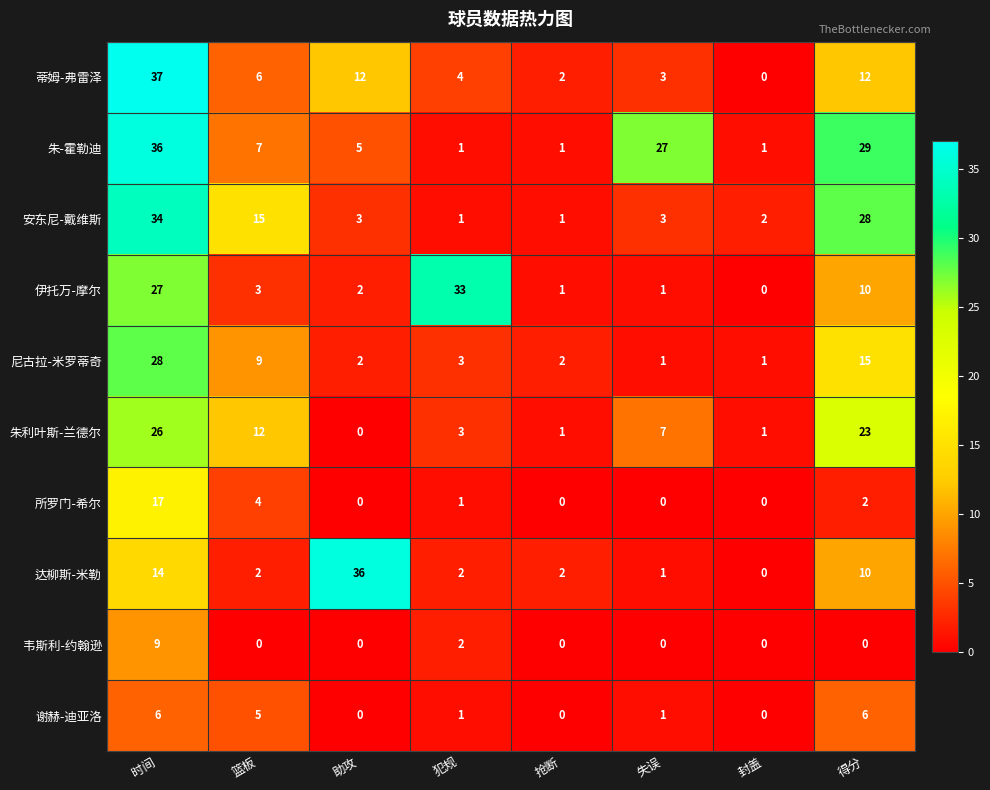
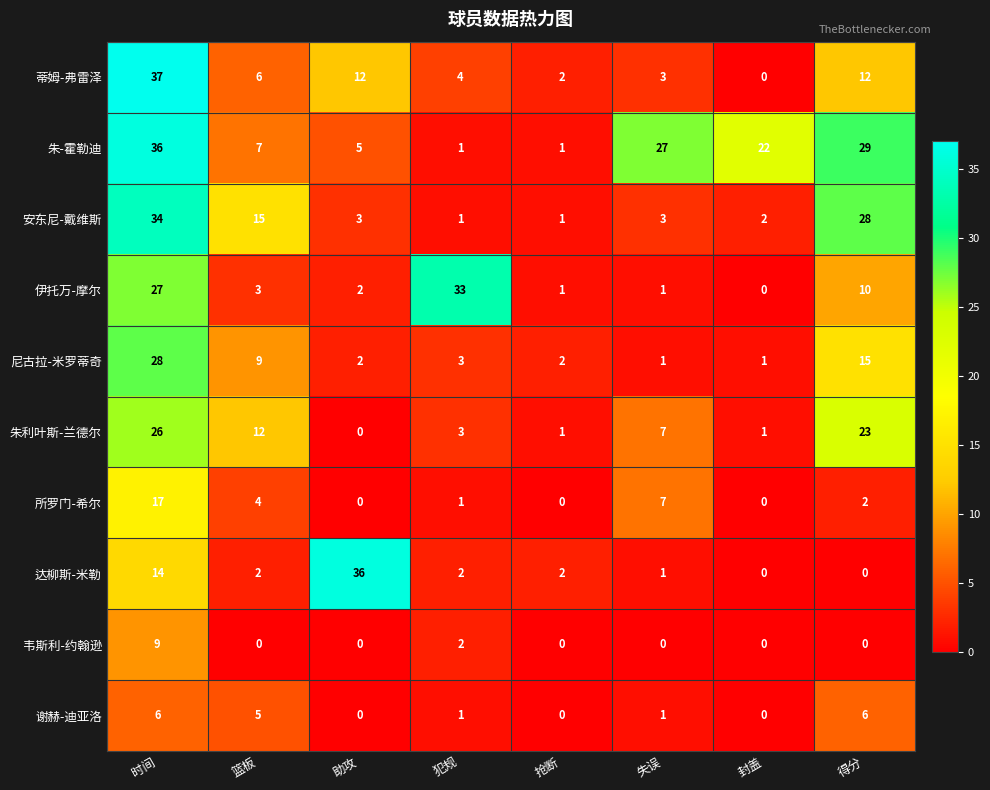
朱-霍勒迪, 封盖: 1 -> 22
所罗门-希尔, 失误: 0 -> 7
达柳斯-米勒, 得分: 10 -> 0
